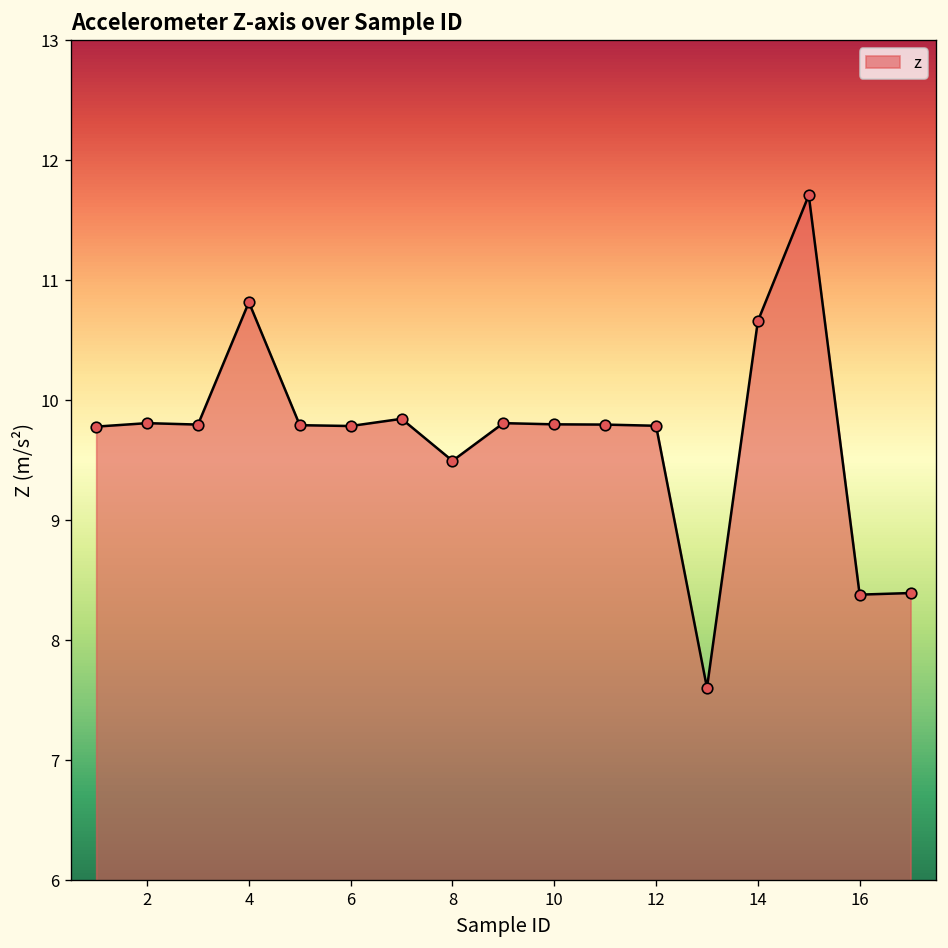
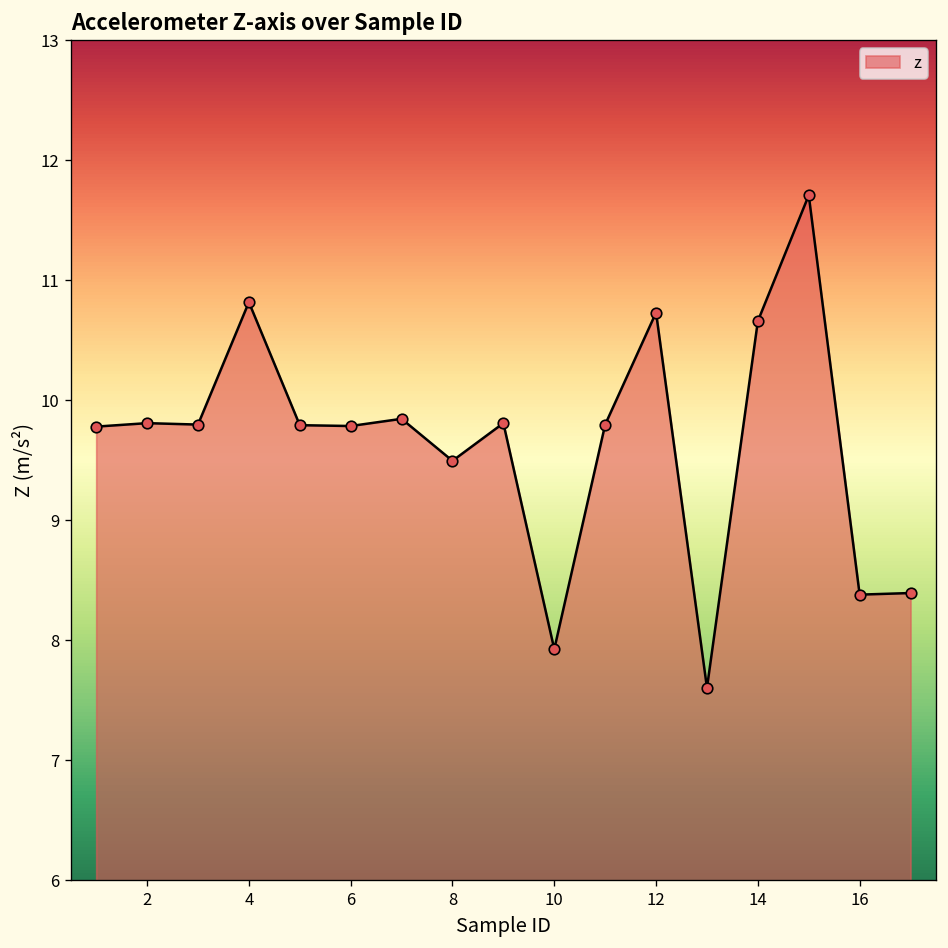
10: 9.80 -> 7.93
12: 9.79 -> 10.73
